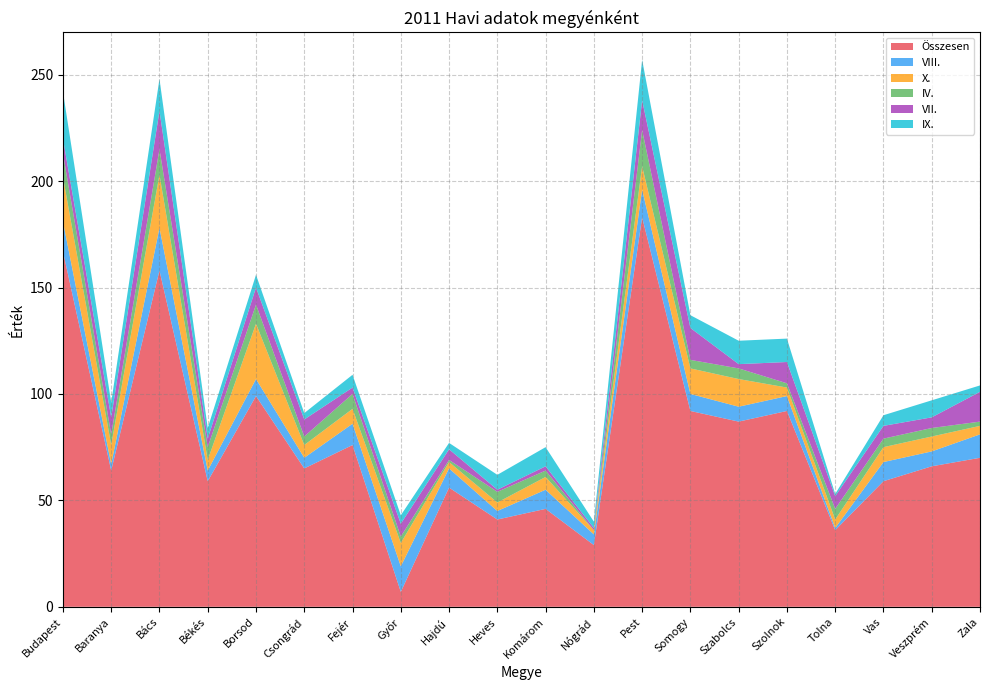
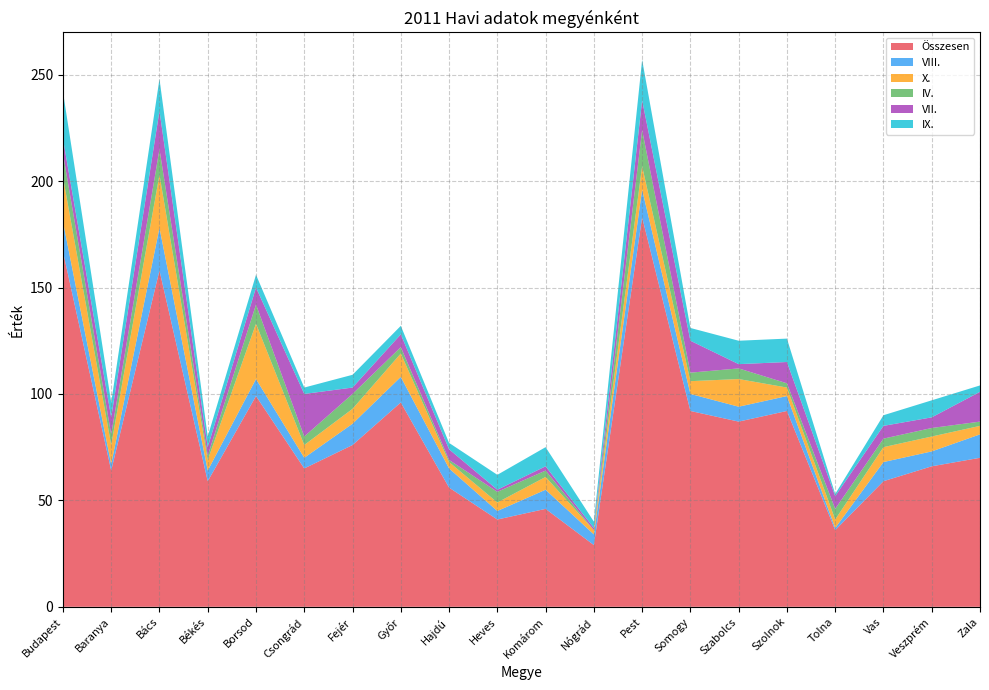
IV., Békés: 6 -> 2
VII., Csongrád: 8 -> 20
Összesen, Győr: 7 -> 96
X., Somogy: 12 -> 6
